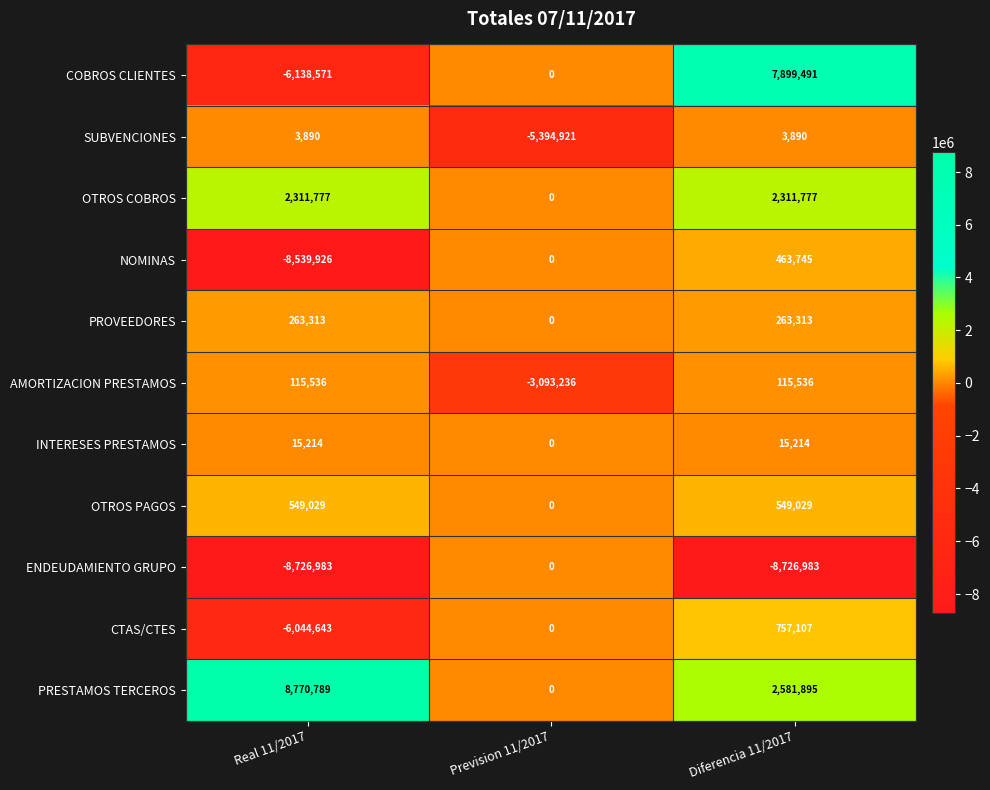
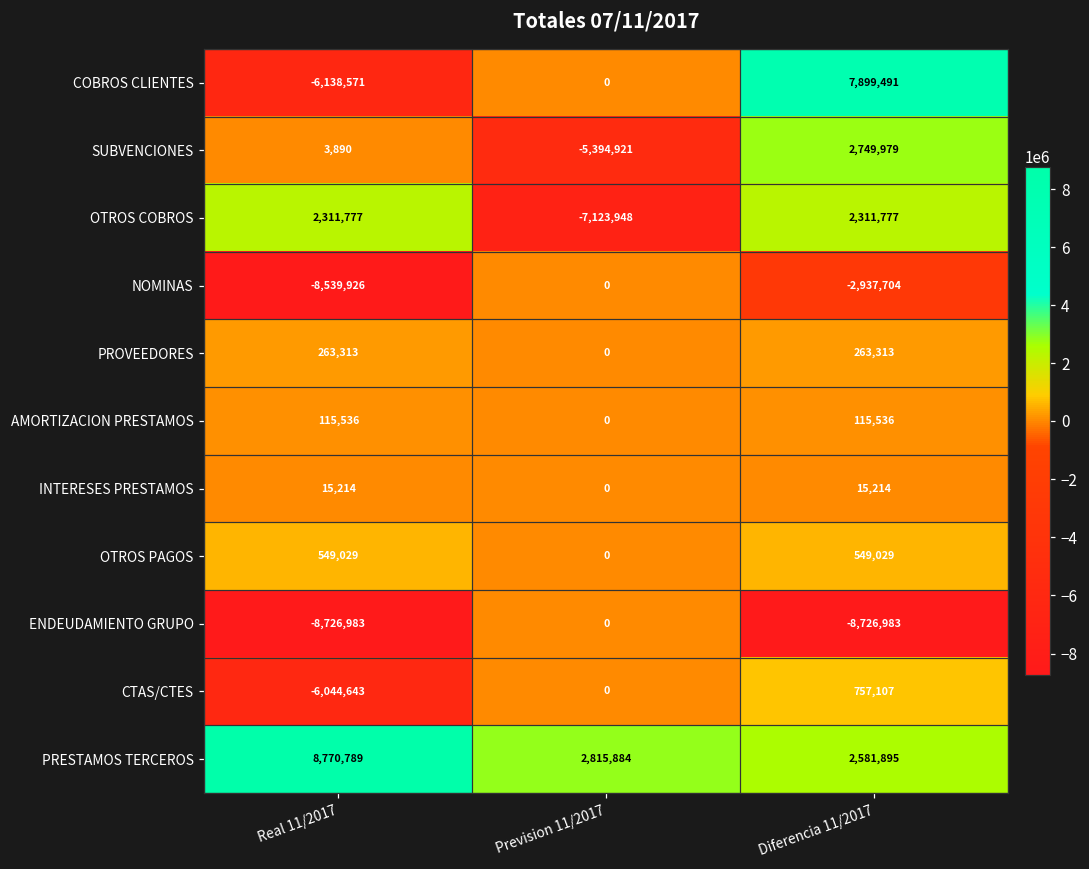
SUBVENCIONES, Diferencia 11/2017: 3,890 -> 2,749,979
OTROS COBROS, Prevision 11/2017: 0 -> -7,123,948
NOMINAS, Diferencia 11/2017: 463,745 -> -2,937,704
AMORTIZACION PRESTAMOS, Prevision 11/2017: -3,093,236 -> 0
PRESTAMOS TERCEROS, Prevision 11/2017: 0 -> 2,815,884
